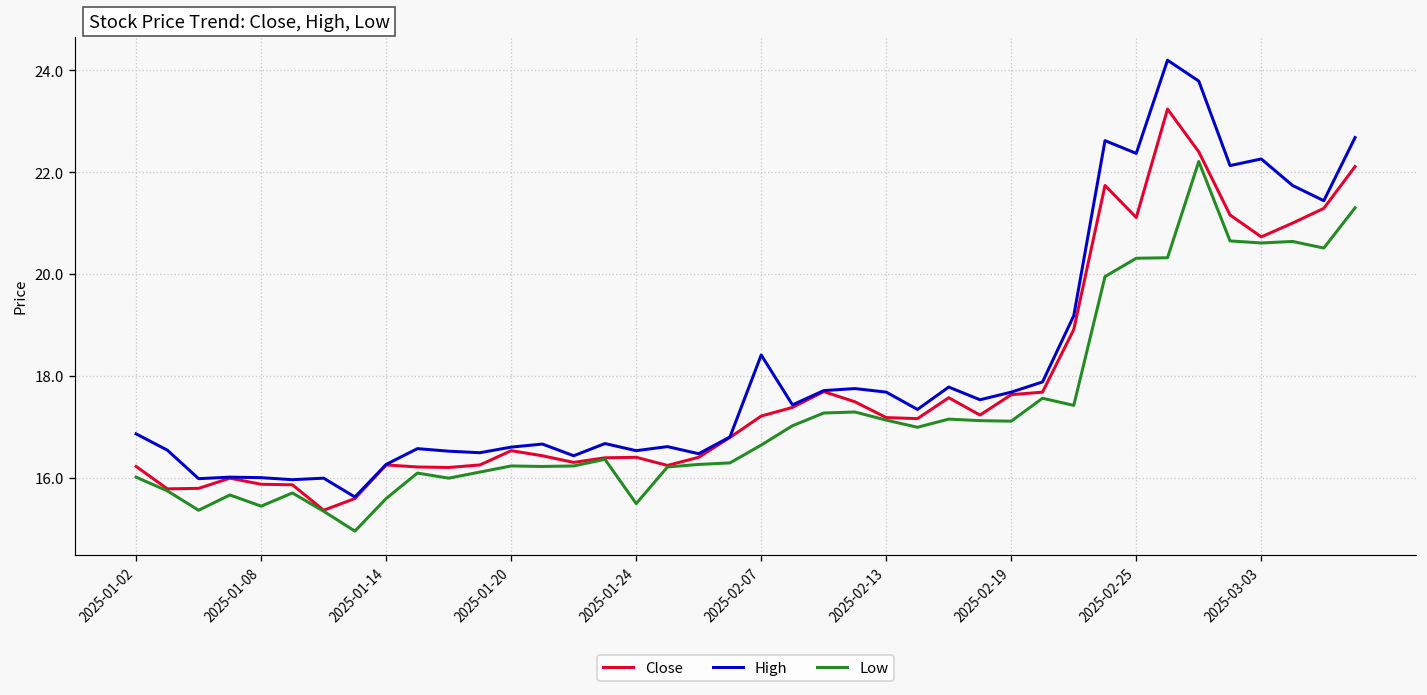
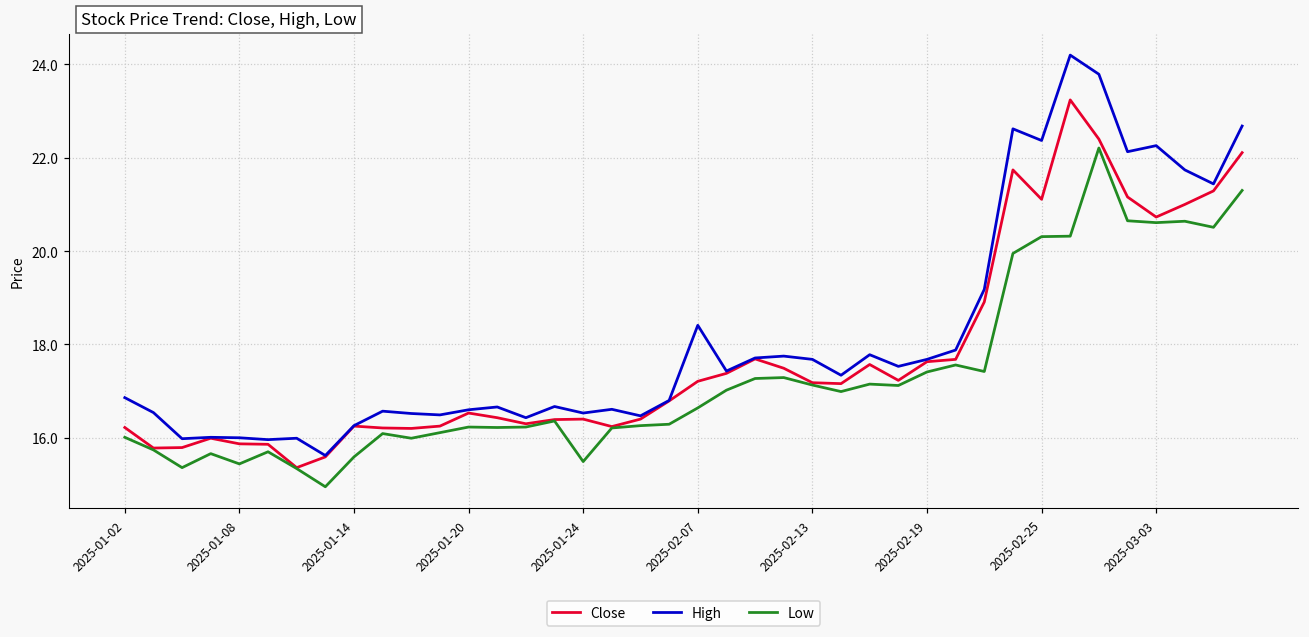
Low, 2025-02-19: 17.1 -> 17.4
